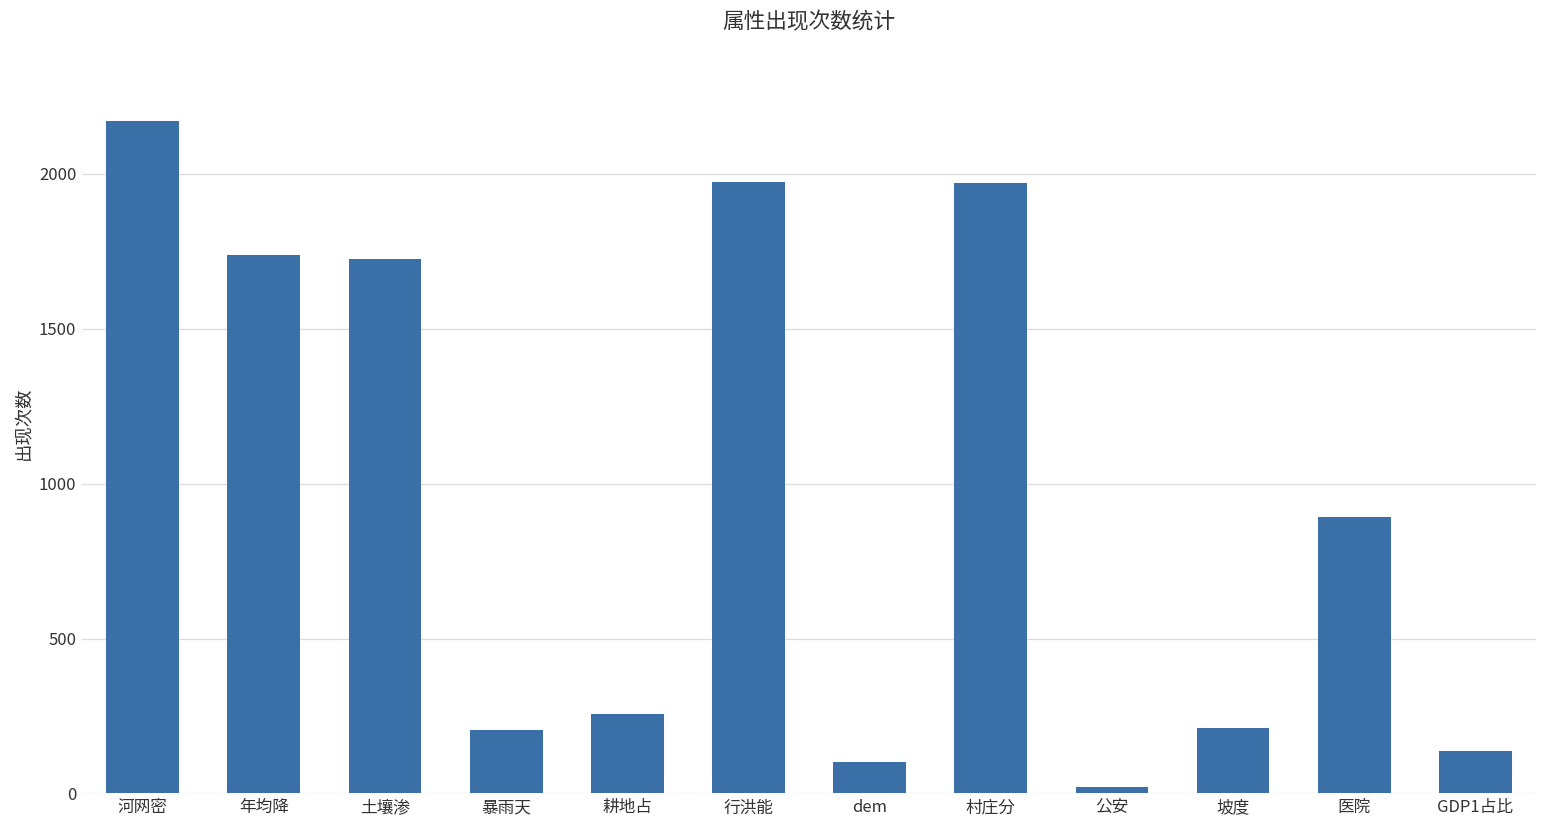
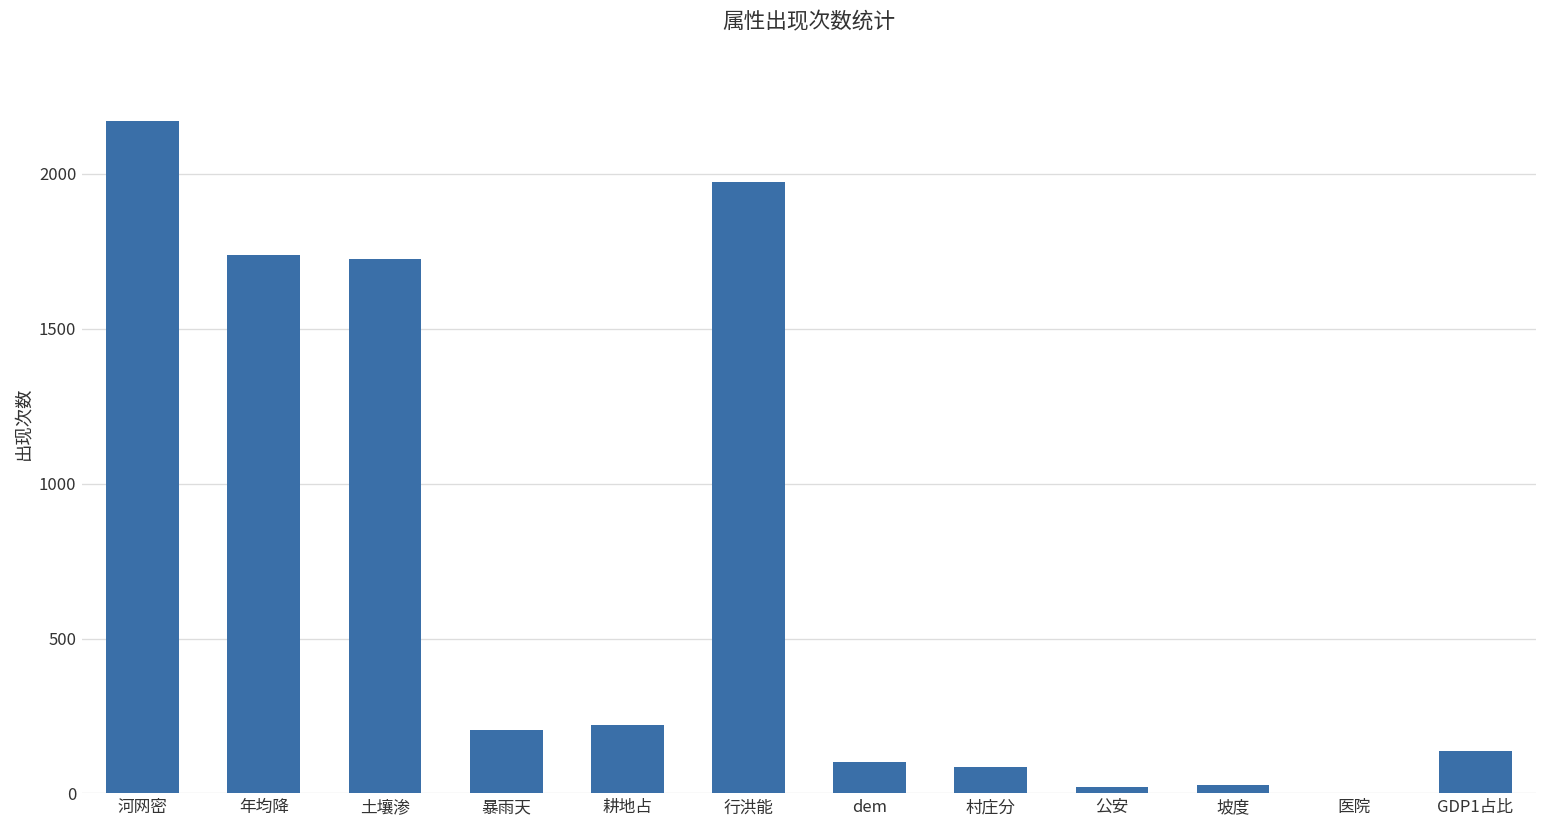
耕地占: 260 -> 220
村庄分: 1970 -> 80
坡度: 210 -> 30
医院: 890 -> 0
